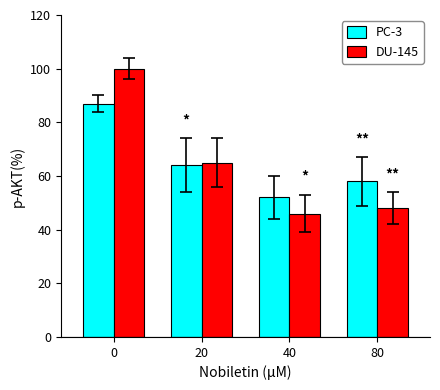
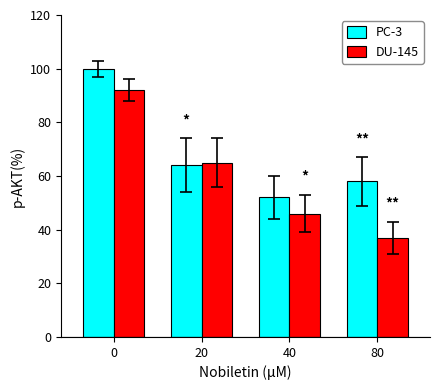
PC-3, 0: 87 -> 100
DU-145, 0: 100 -> 92
DU-145, 80: 48 -> 37
